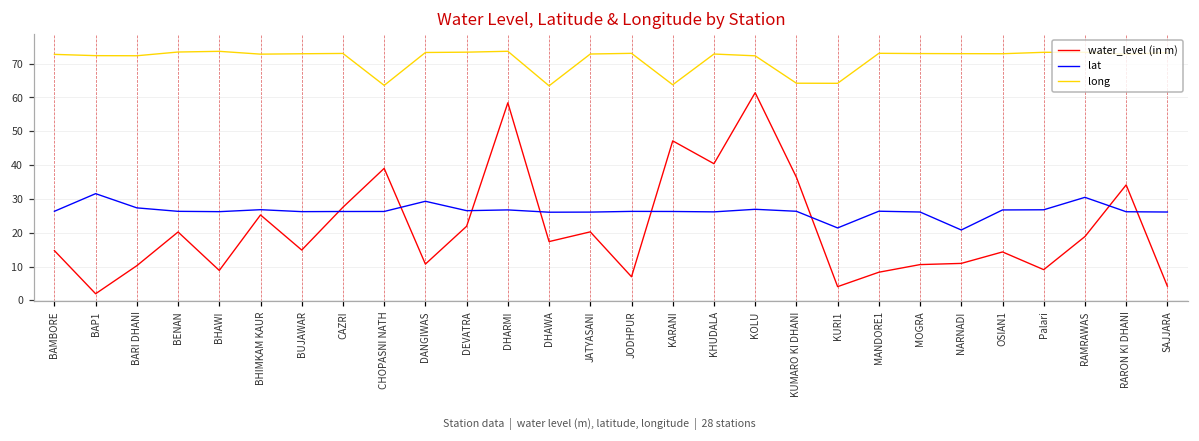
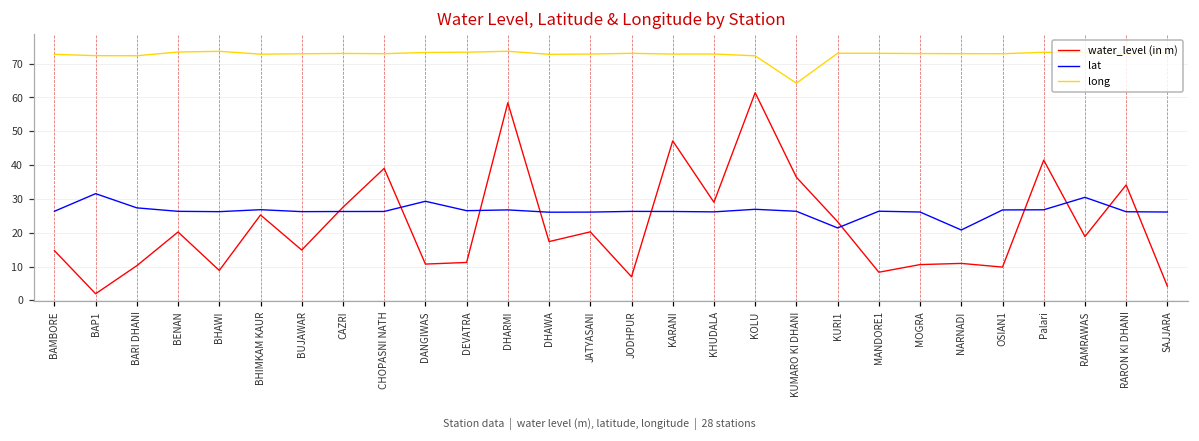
long, CHOPASNI NATH: 64 -> 73
water_level (in m), DEVATRA: 22 -> 11
long, DHAWA: 63 -> 73
long, KARANI: 64 -> 73
water_level (in m), KHUDALA: 40 -> 29
water_level (in m), KURI1: 4 -> 23
long, KURI1: 64 -> 73
water_level (in m), OSIAN1: 14 -> 10
water_level (in m), Palari: 9 -> 41
